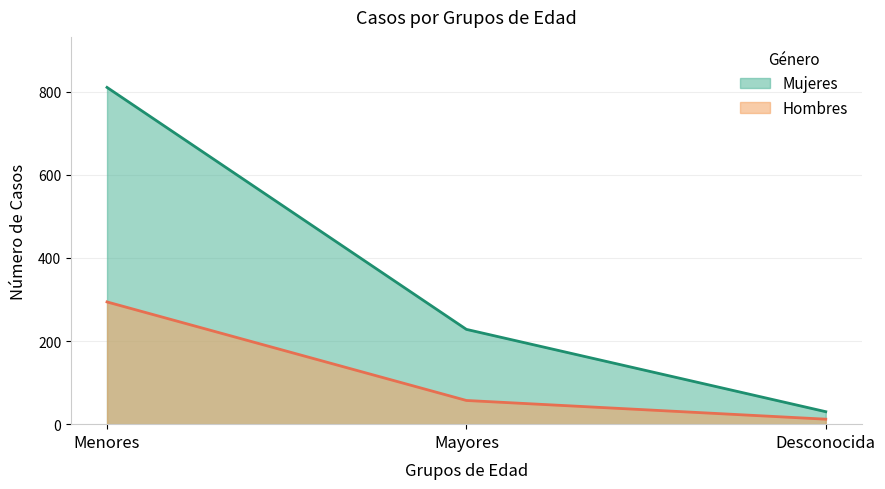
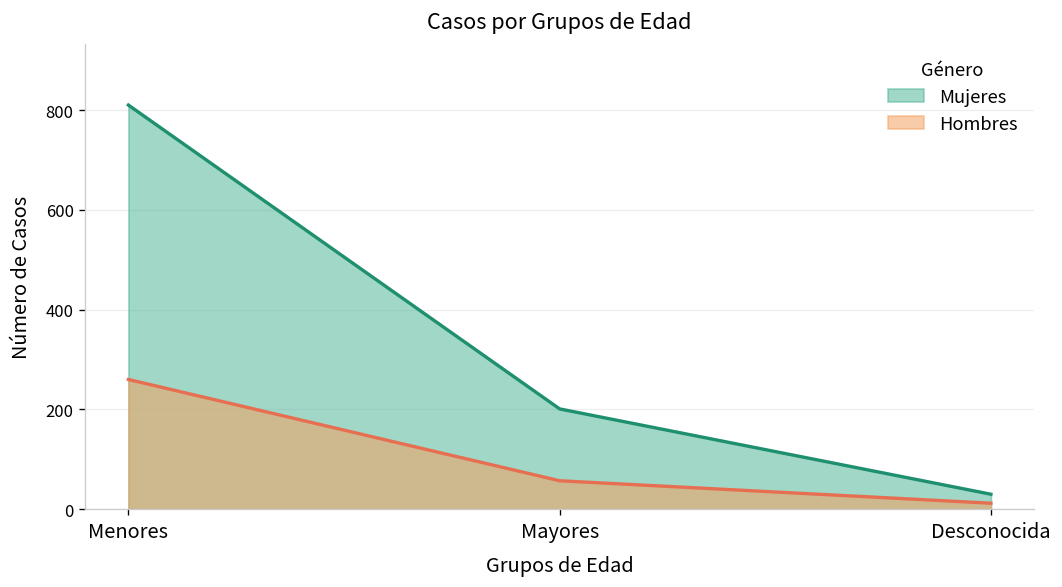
Hombres, Menores: 290 -> 260
Mujeres, Mayores: 230 -> 200
